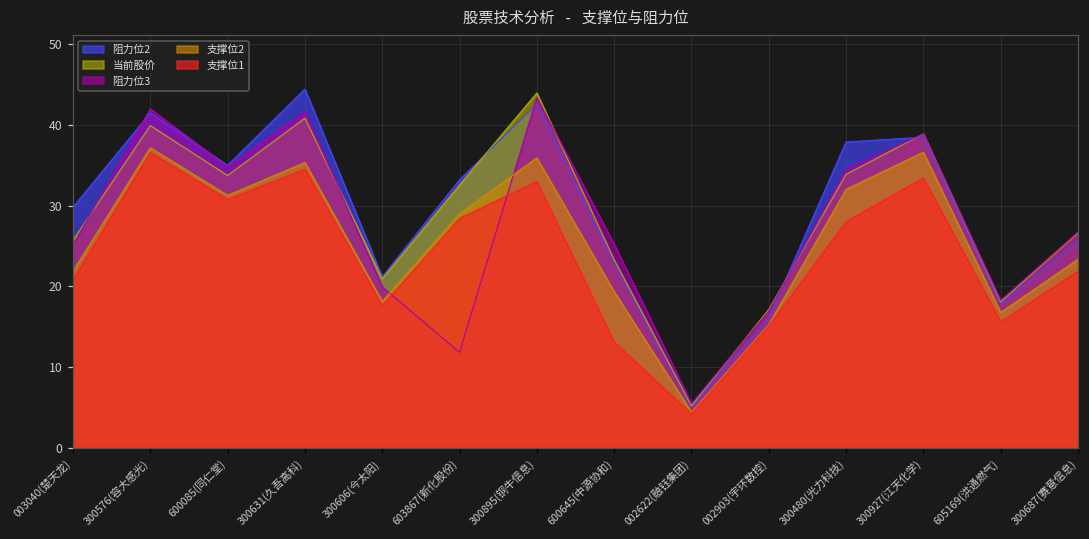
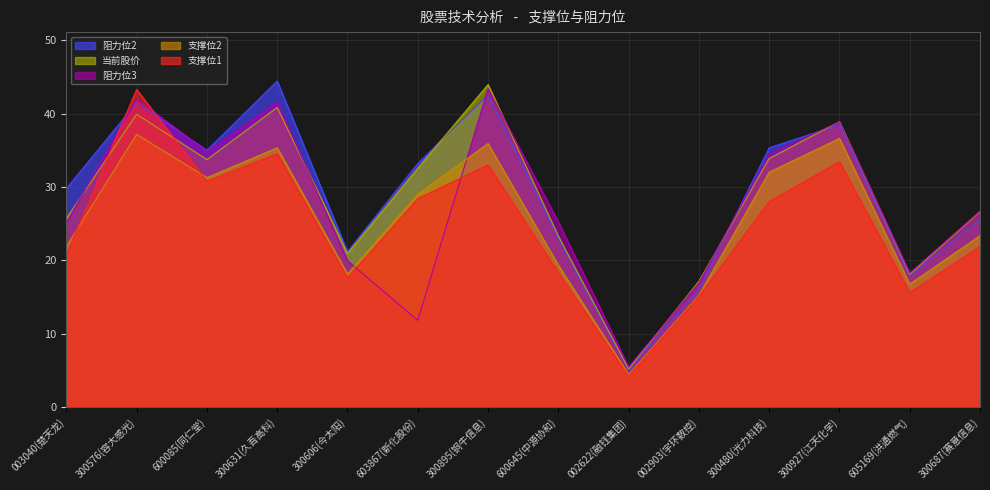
支撑位1, 300576(容大感光): 37 -> 43
支撑位1, 600645(中源协和): 13 -> 18
阻力位2, 300480(光力科技): 38 -> 35
